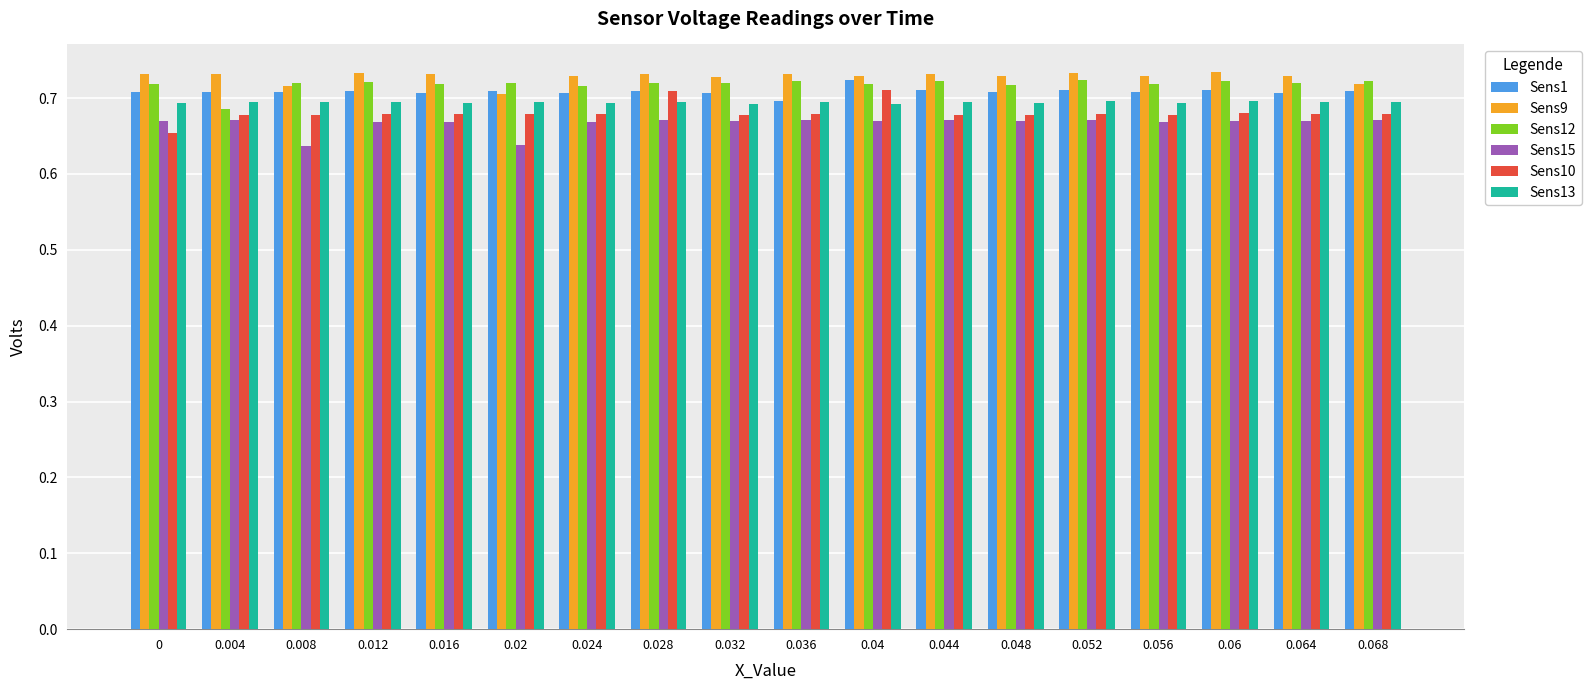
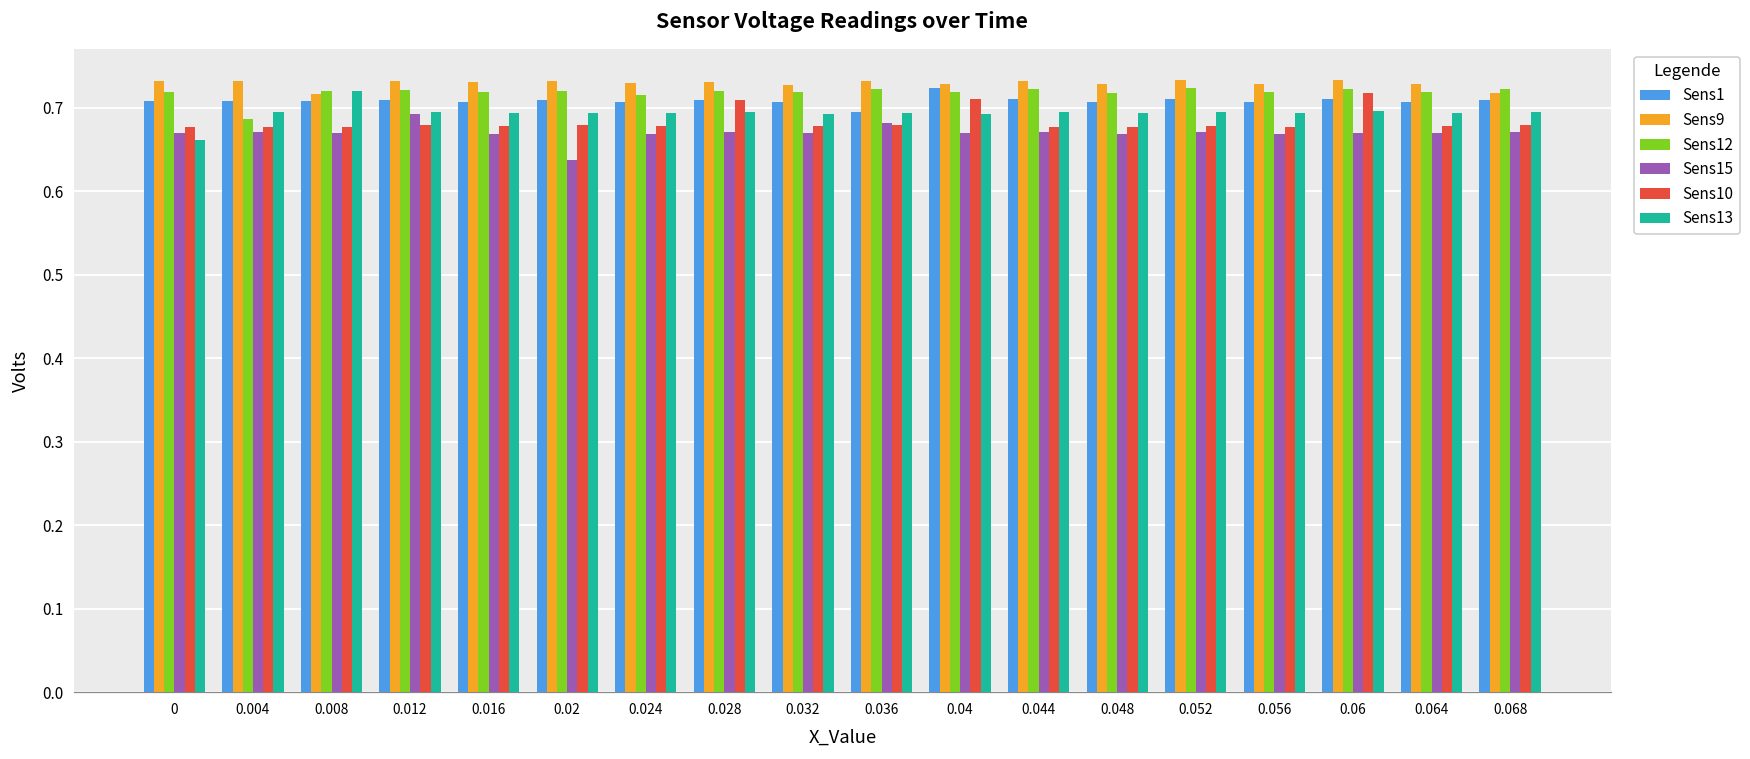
Sens10, 0: 0.65 -> 0.68
Sens13, 0: 0.69 -> 0.66
Sens15, 0.008: 0.64 -> 0.67
Sens13, 0.008: 0.69 -> 0.72
Sens15, 0.012: 0.67 -> 0.69
Sens9, 0.02: 0.71 -> 0.73
Sens15, 0.036: 0.67 -> 0.68
Sens10, 0.06: 0.68 -> 0.72
